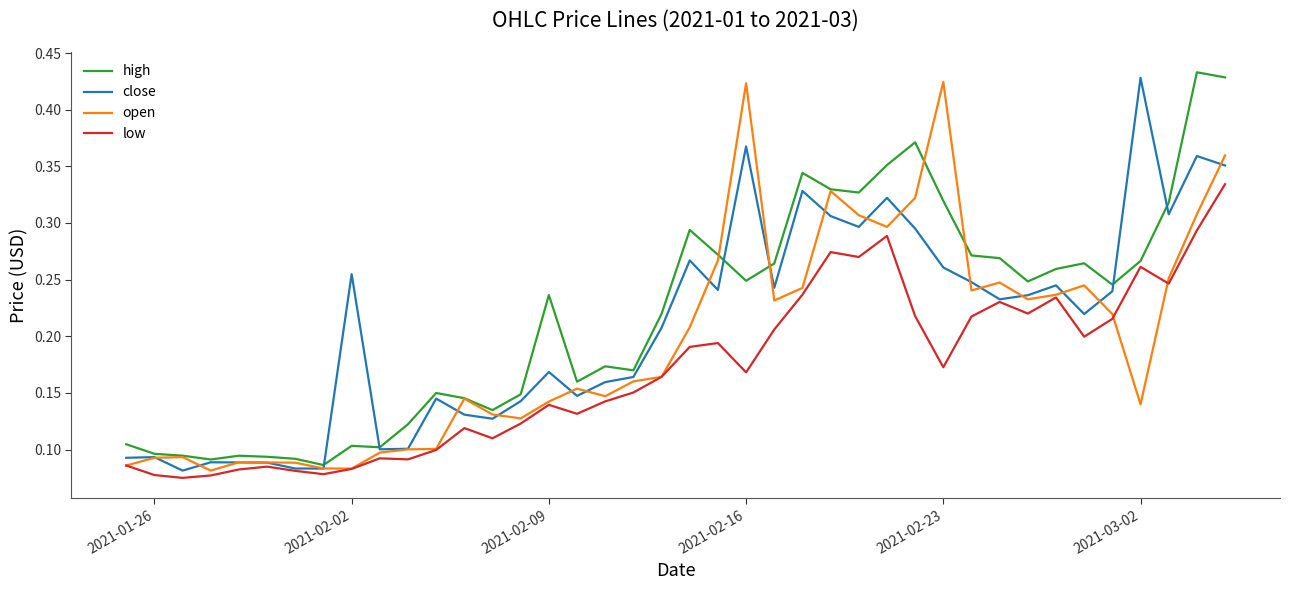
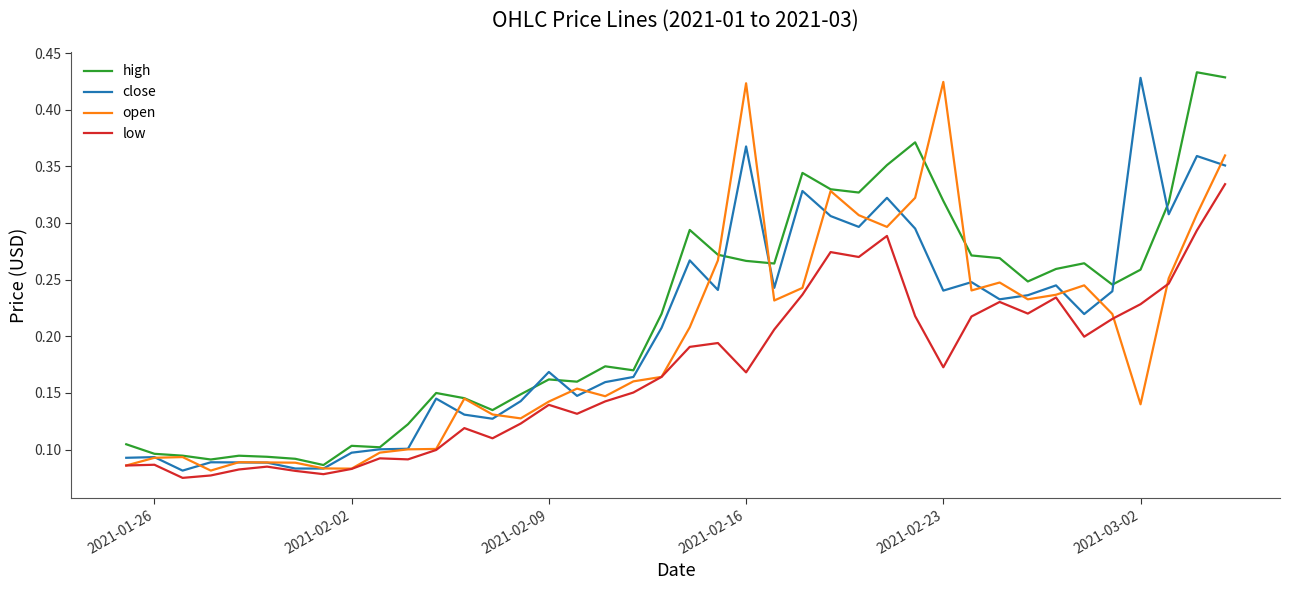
low, 2021-01-26: 0.078 -> 0.087
close, 2021-02-02: 0.255 -> 0.097
high, 2021-02-09: 0.236 -> 0.162
high, 2021-02-16: 0.249 -> 0.267
close, 2021-02-23: 0.261 -> 0.240
high, 2021-03-02: 0.266 -> 0.259
low, 2021-03-02: 0.261 -> 0.228
